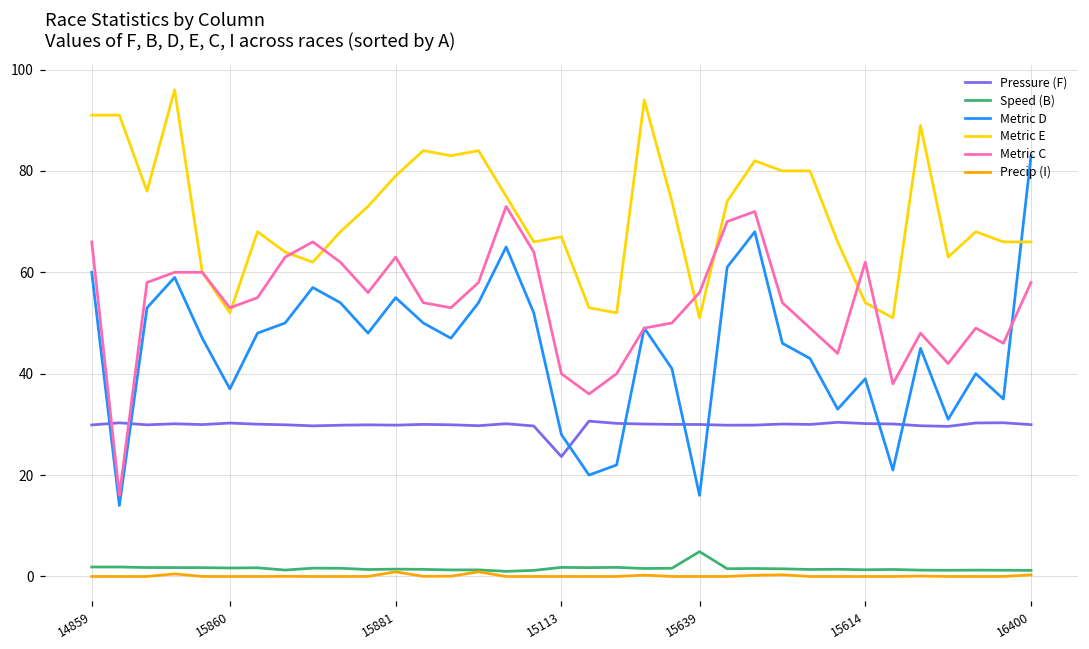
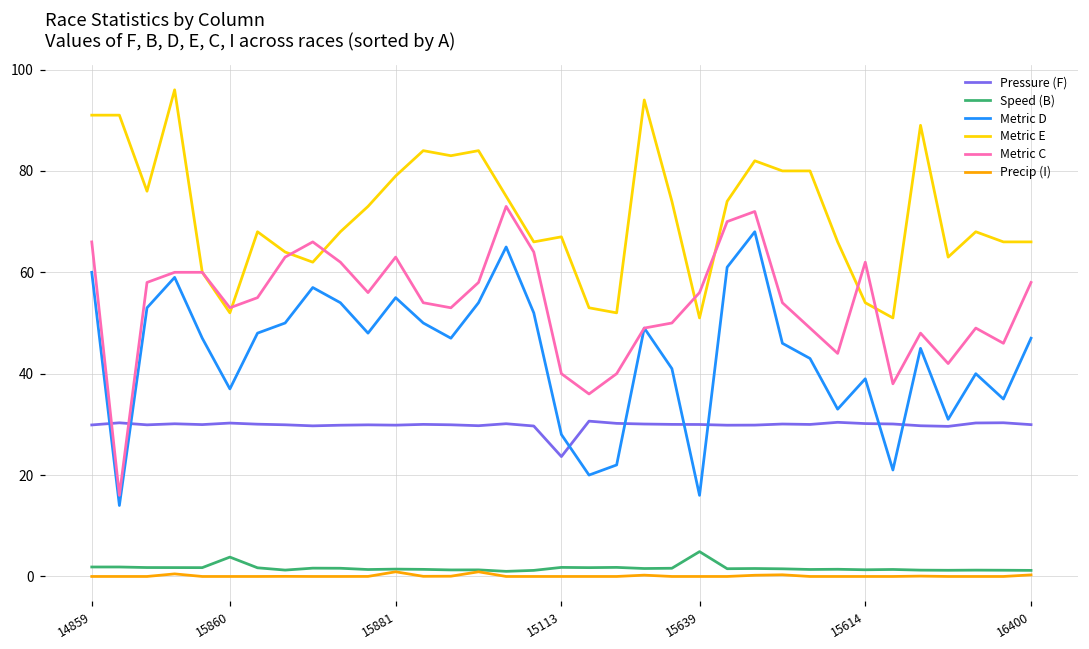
Speed (B), 15860: 2 -> 4
Metric D, 16400: 83 -> 47
